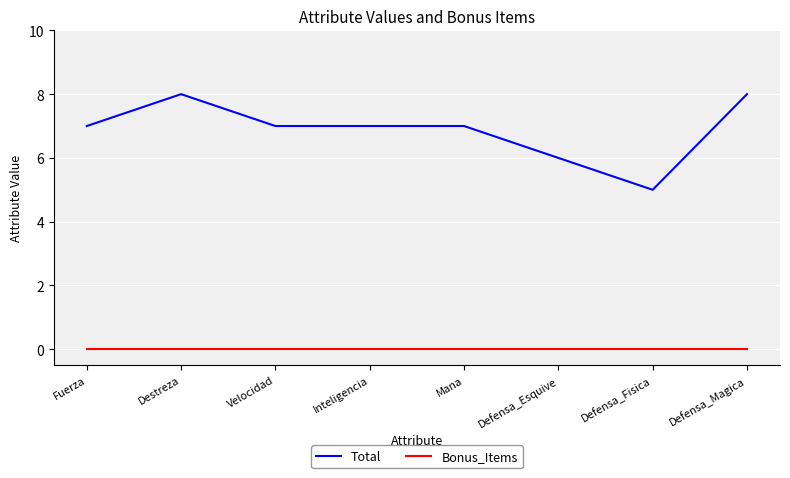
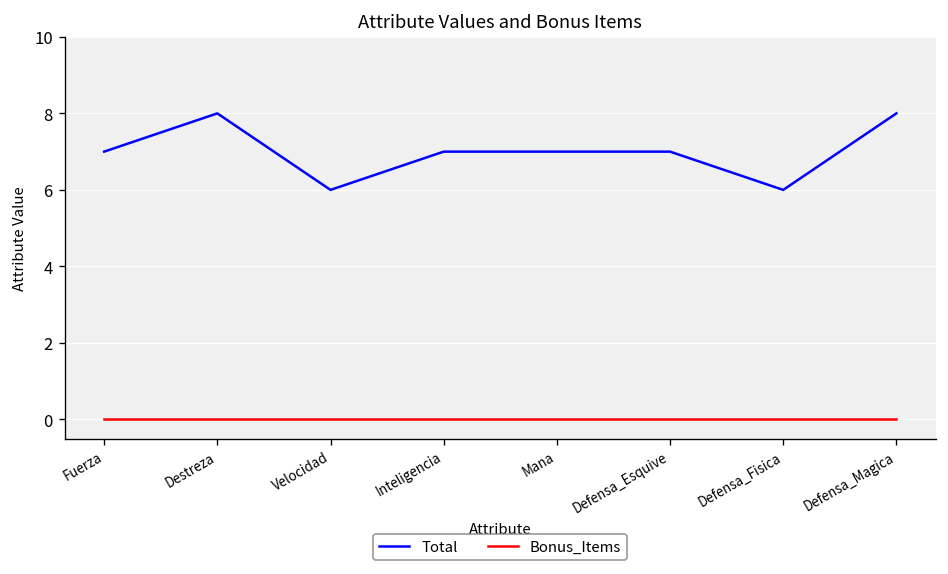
Total, Velocidad: 7 -> 6
Total, Defensa_Esquive: 6 -> 7
Total, Defensa_Fisica: 5 -> 6
